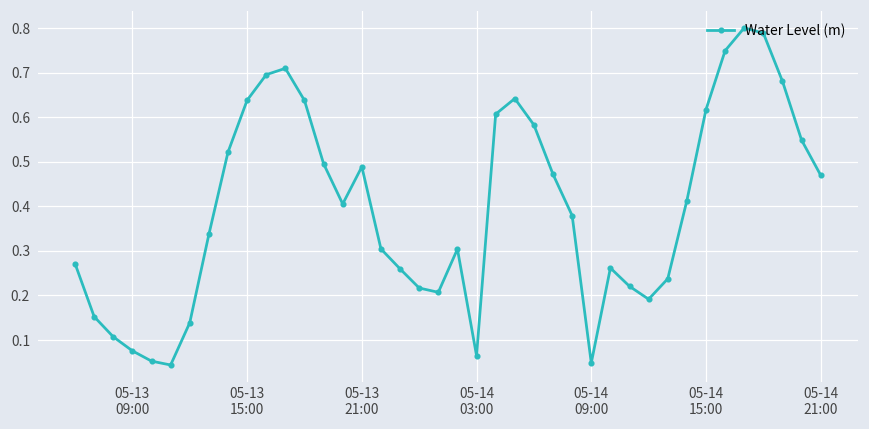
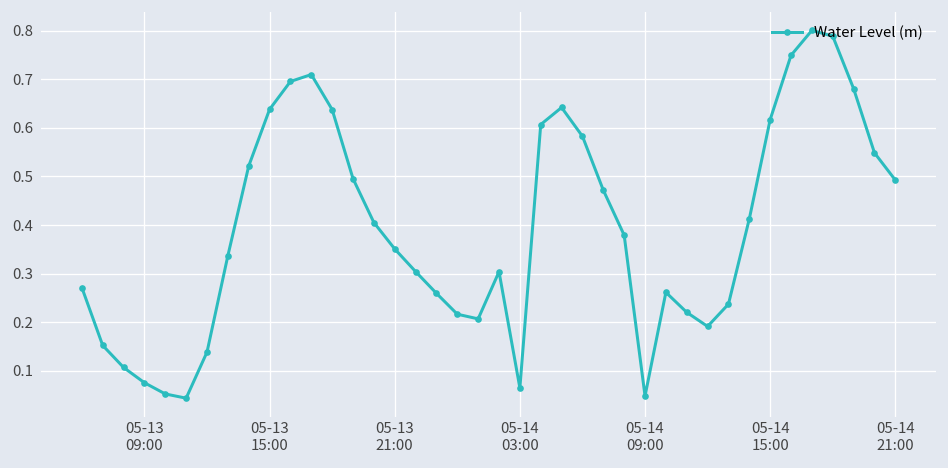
05-13 21:00: 0.49 -> 0.35
05-14 21:00: 0.47 -> 0.49
